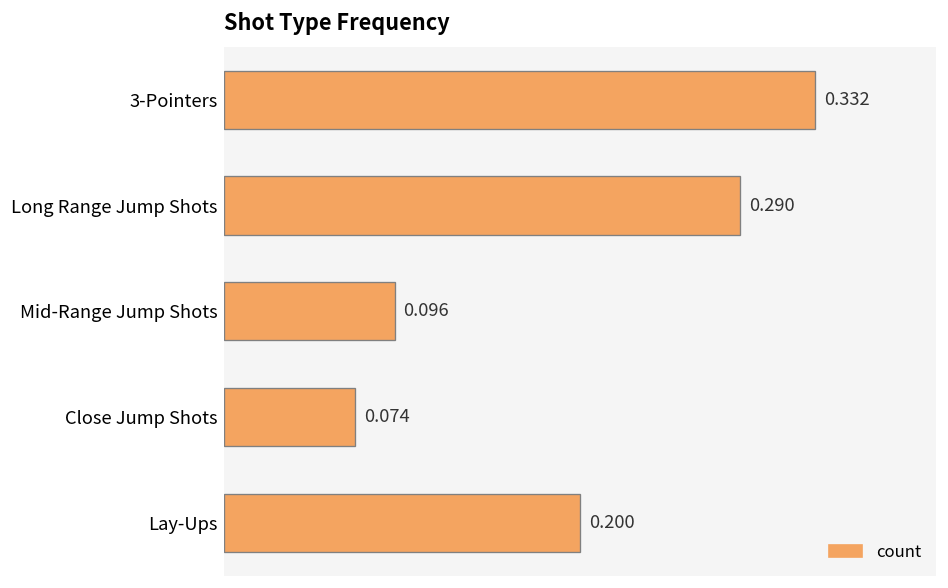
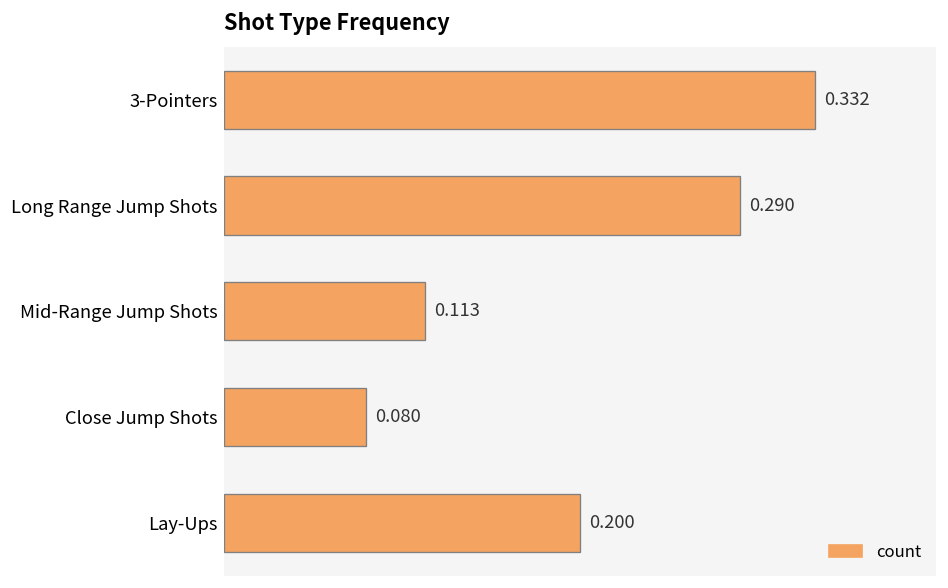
Mid-Range Jump Shots: 0.096 -> 0.113
Close Jump Shots: 0.074 -> 0.080
